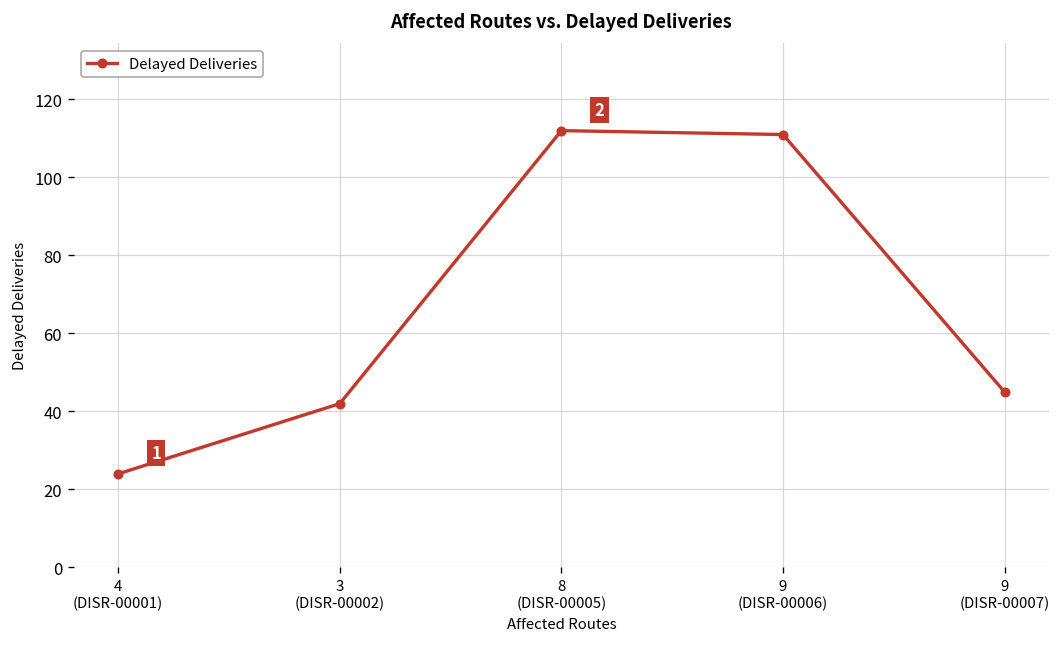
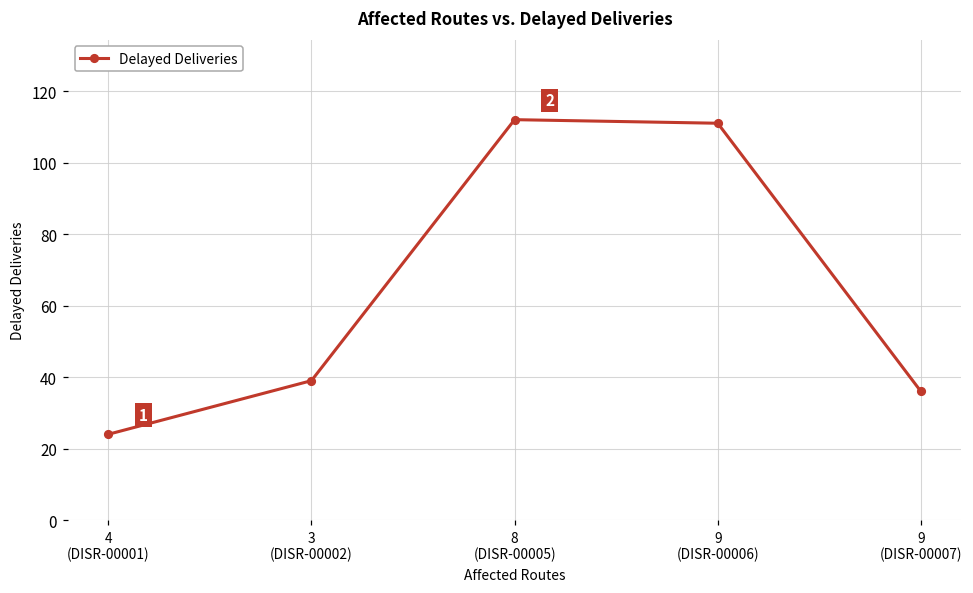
3 (DISR-00002): 42 -> 39
9 (DISR-00007): 45 -> 36
